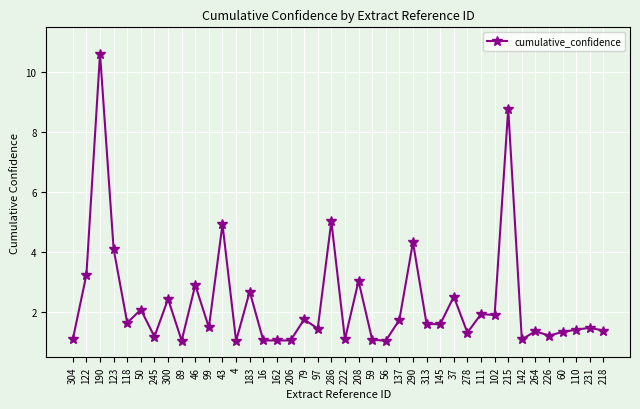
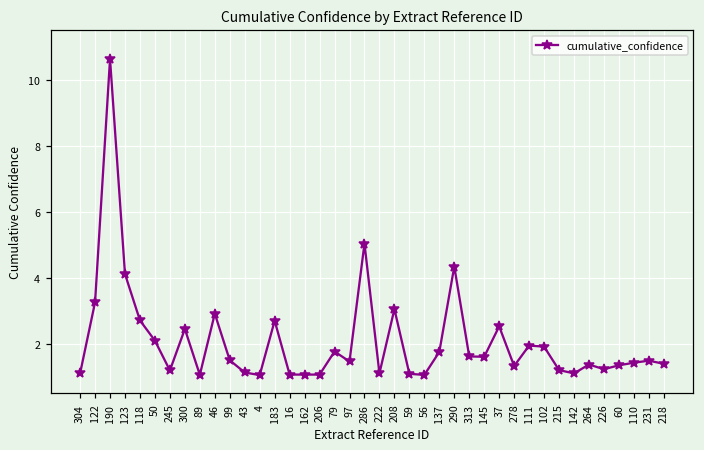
118: 1.6 -> 2.7
43: 4.9 -> 1.1
215: 8.8 -> 1.2
